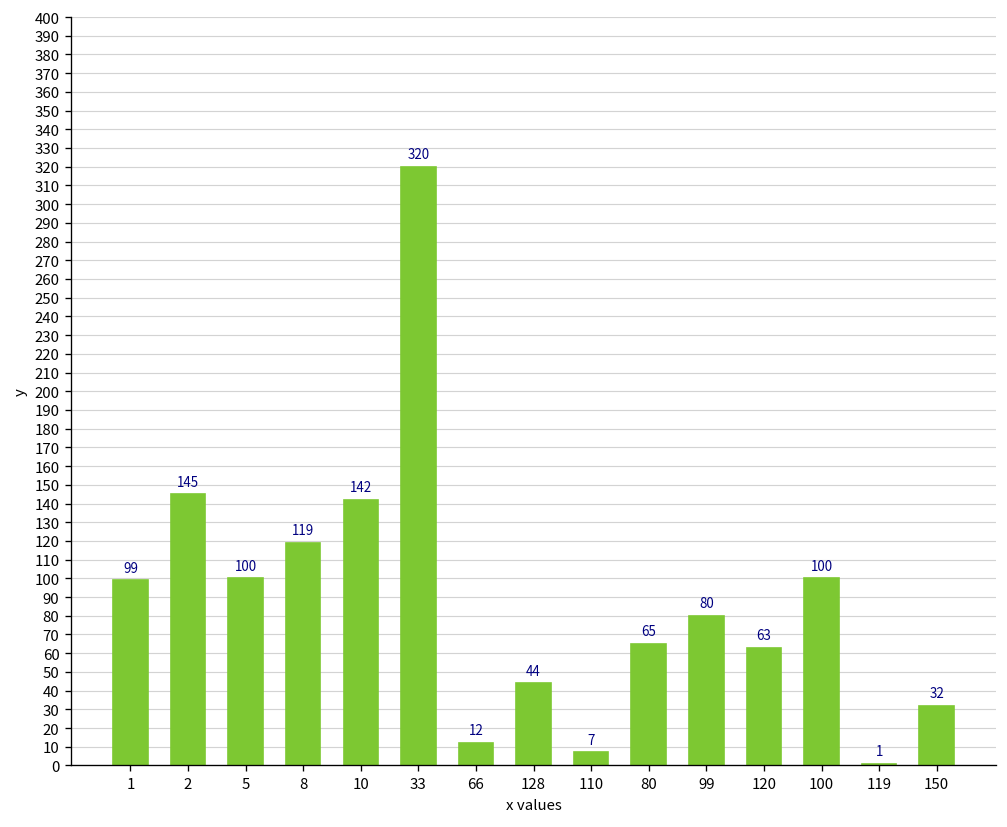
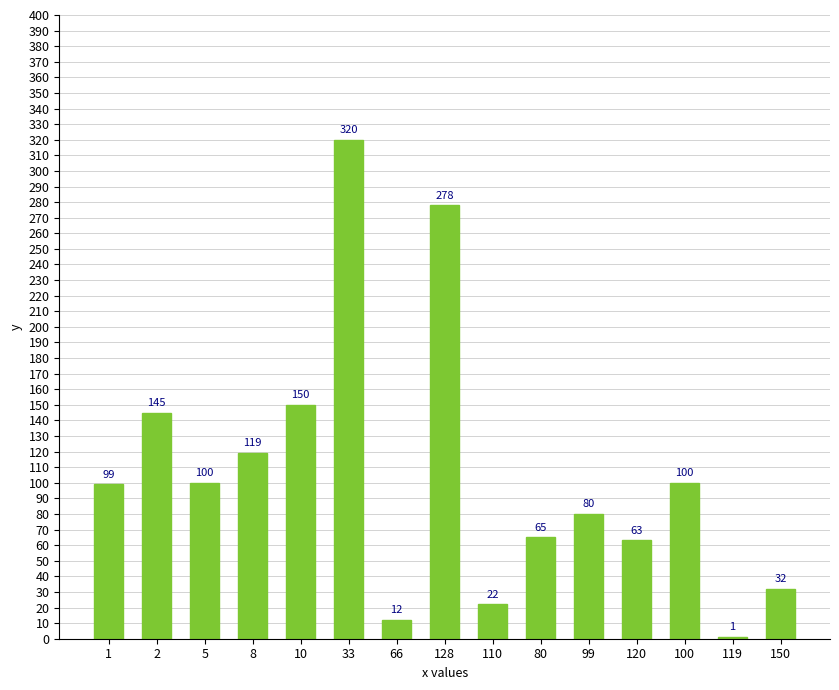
10: 142 -> 150
128: 44 -> 278
110: 7 -> 22
